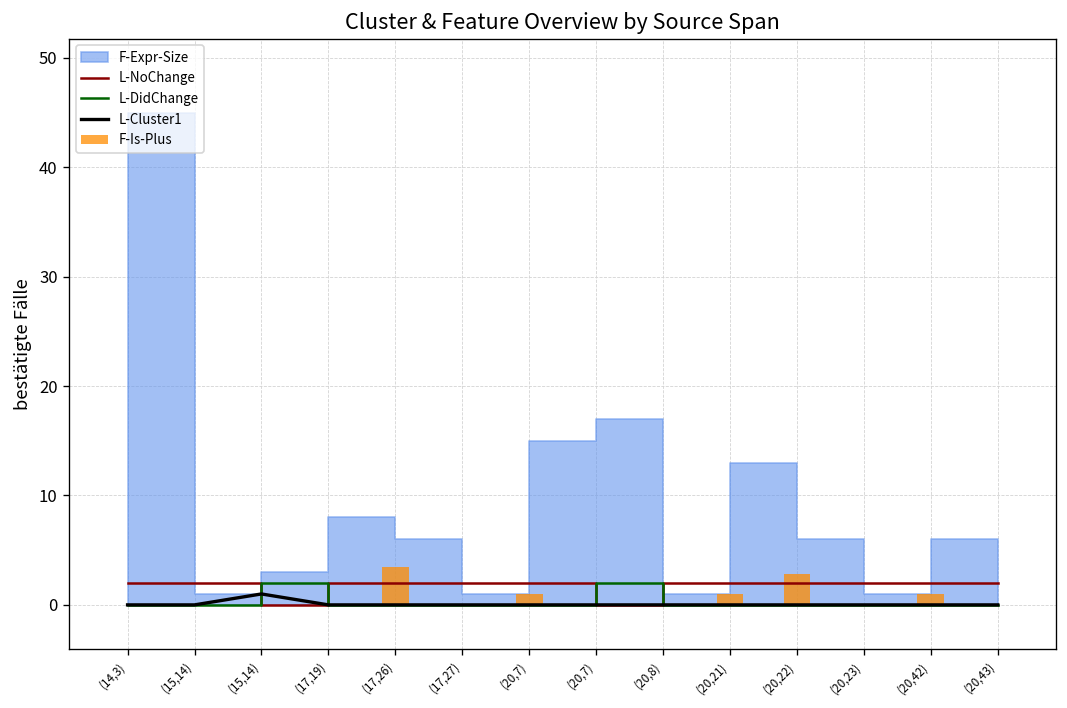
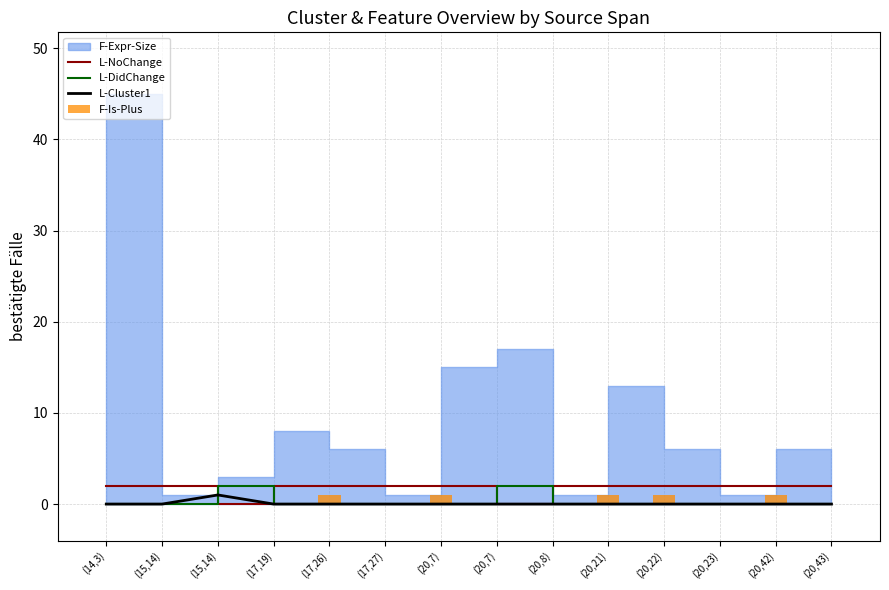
F-Is-Plus, (17,26): 4 -> 1
F-Is-Plus, (20,22): 3 -> 1
